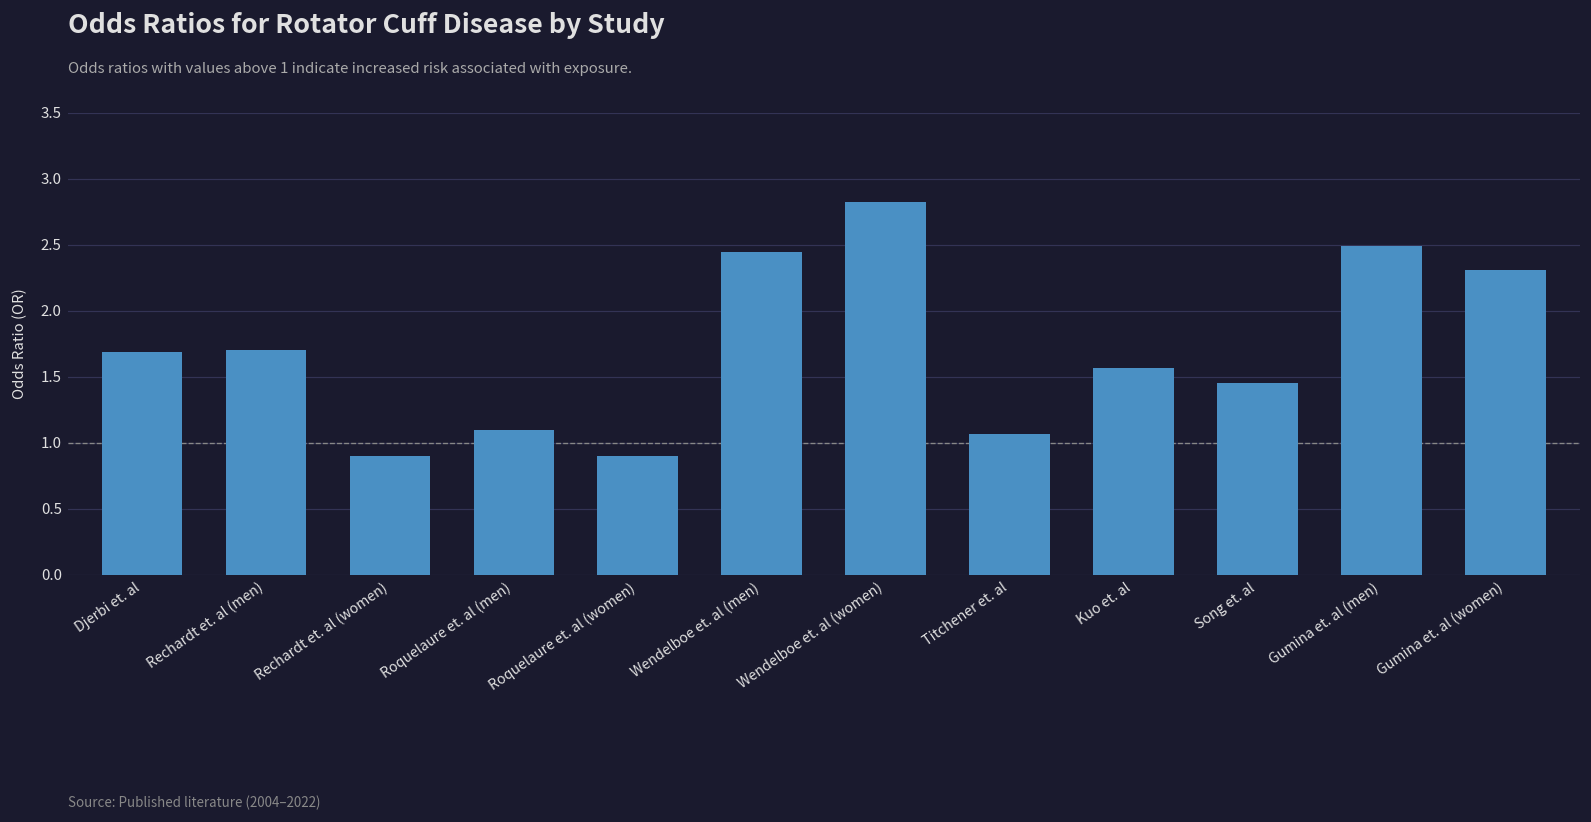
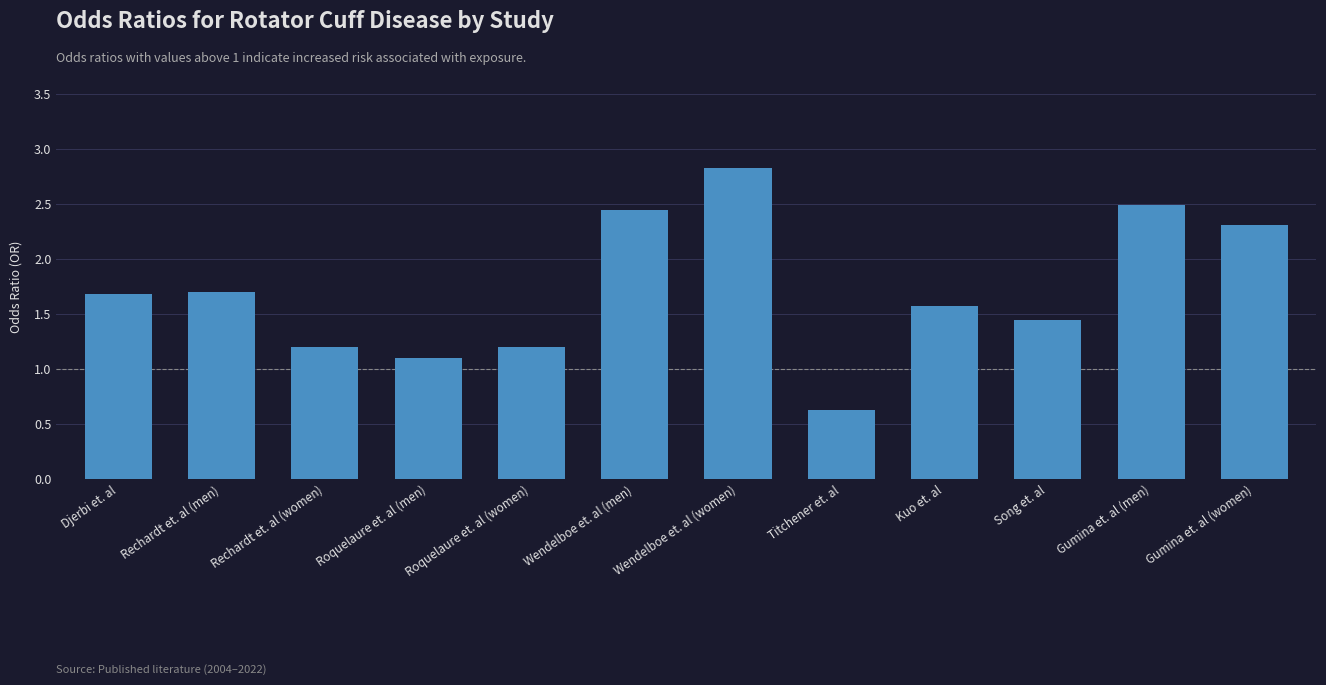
Rechardt et. al (women): 0.9 -> 1.2
Roquelaure et. al (women): 0.9 -> 1.2
Titchener et. al: 1.07 -> 0.63
